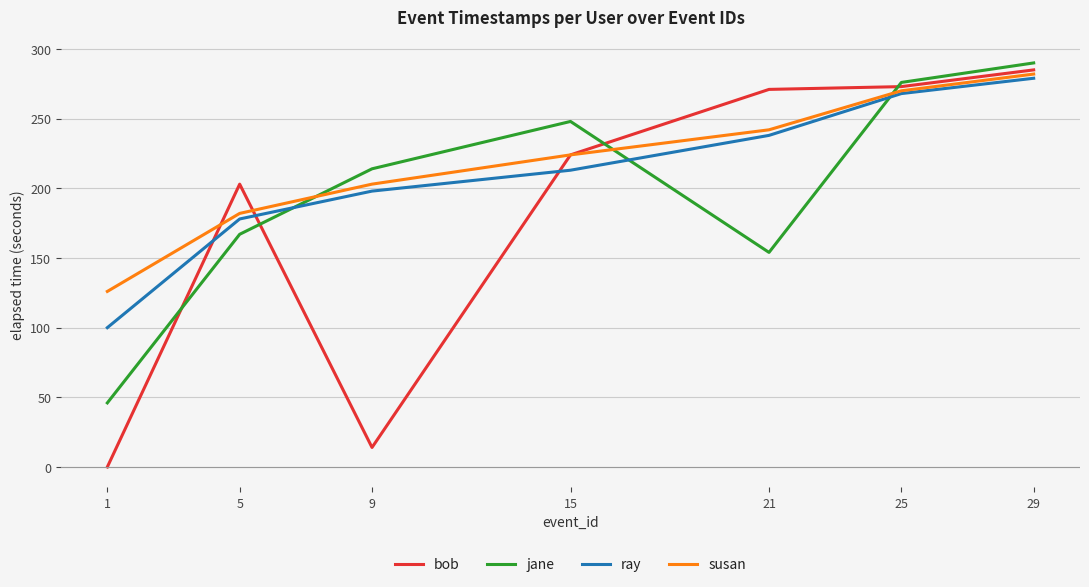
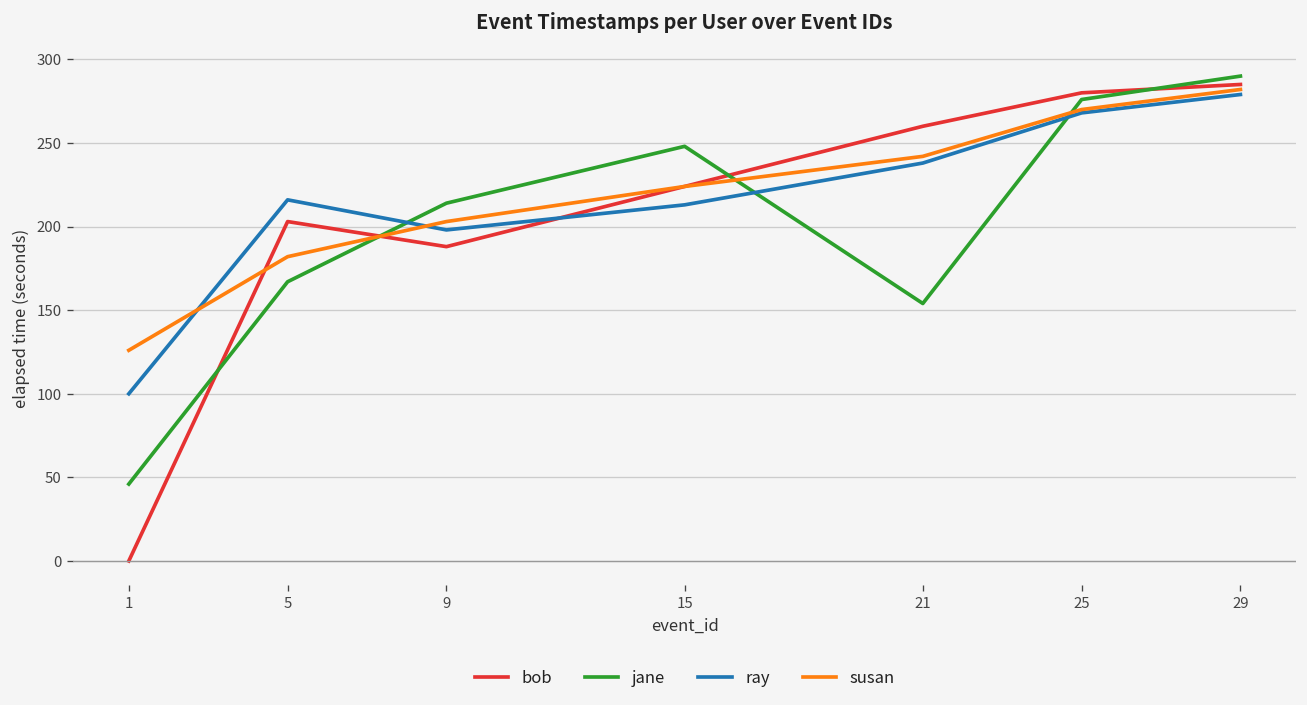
ray, 5: 178 -> 216
bob, 9: 14 -> 188
bob, 21: 271 -> 260
bob, 25: 273 -> 280
